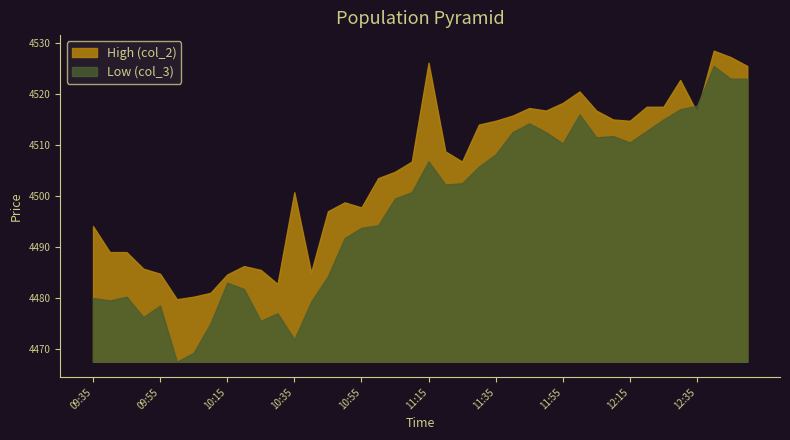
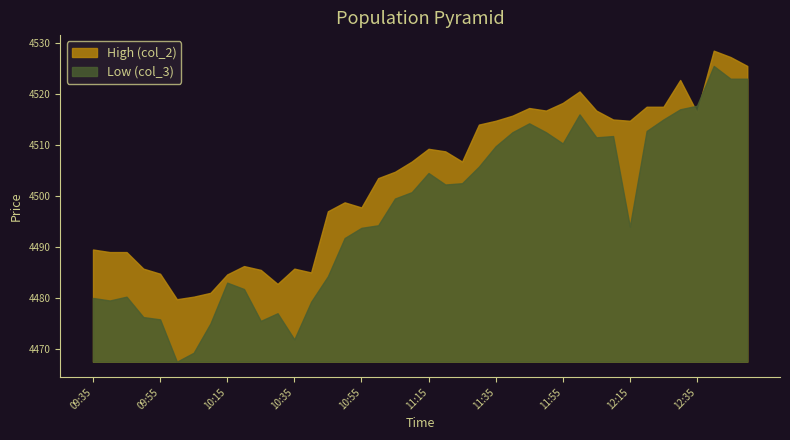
High (col_2), 09:35: 4494 -> 4490
Low (col_3), 09:55: 4479 -> 4476
High (col_2), 10:35: 4501 -> 4486
High (col_2), 11:15: 4526 -> 4509
Low (col_3), 11:15: 4507 -> 4505
Low (col_3), 11:35: 4508 -> 4510
Low (col_3), 12:15: 4511 -> 4494
